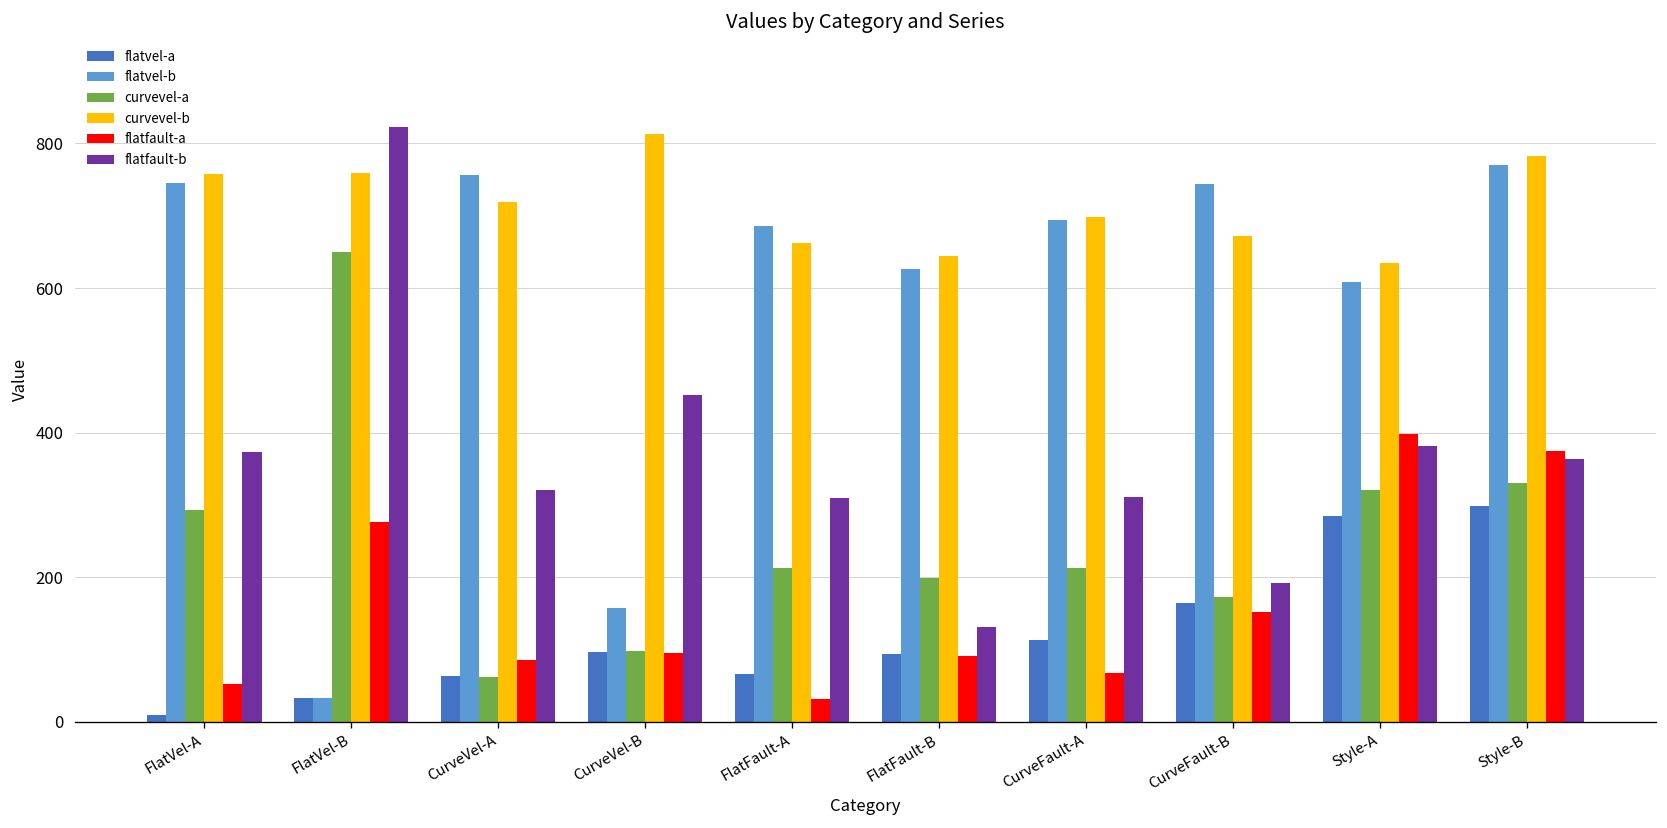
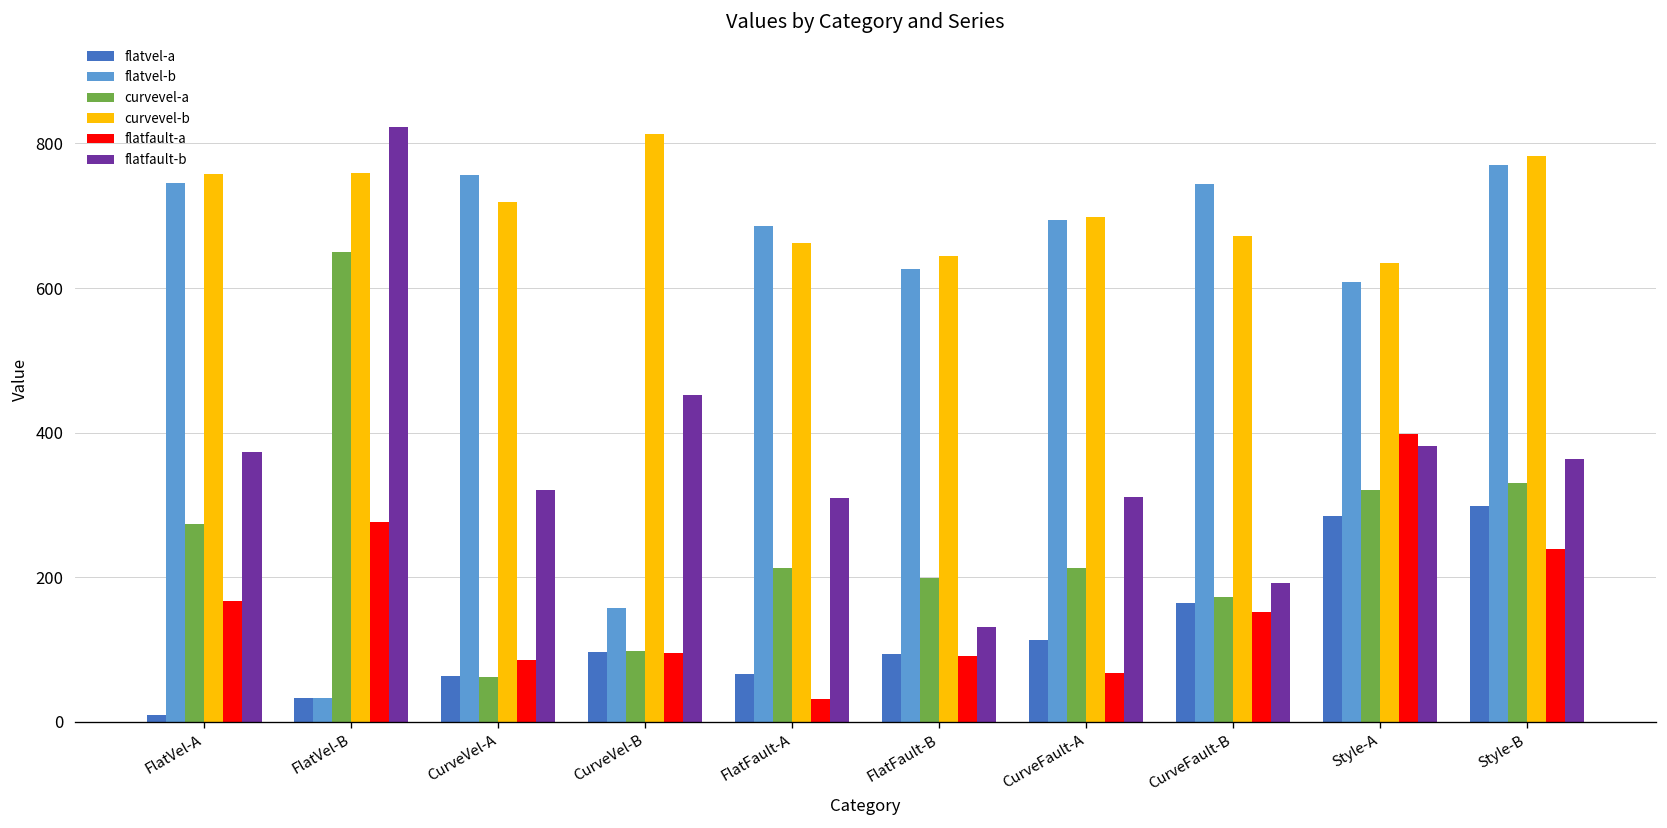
curvevel-a, FlatVel-A: 290 -> 270
flatfault-a, FlatVel-A: 50 -> 170
flatfault-a, Style-B: 370 -> 240
